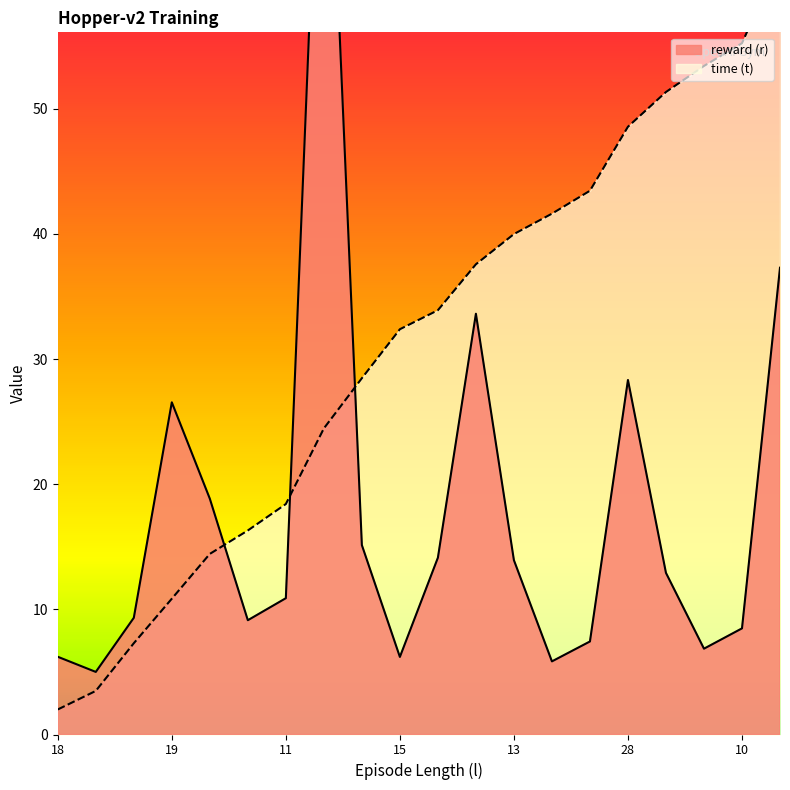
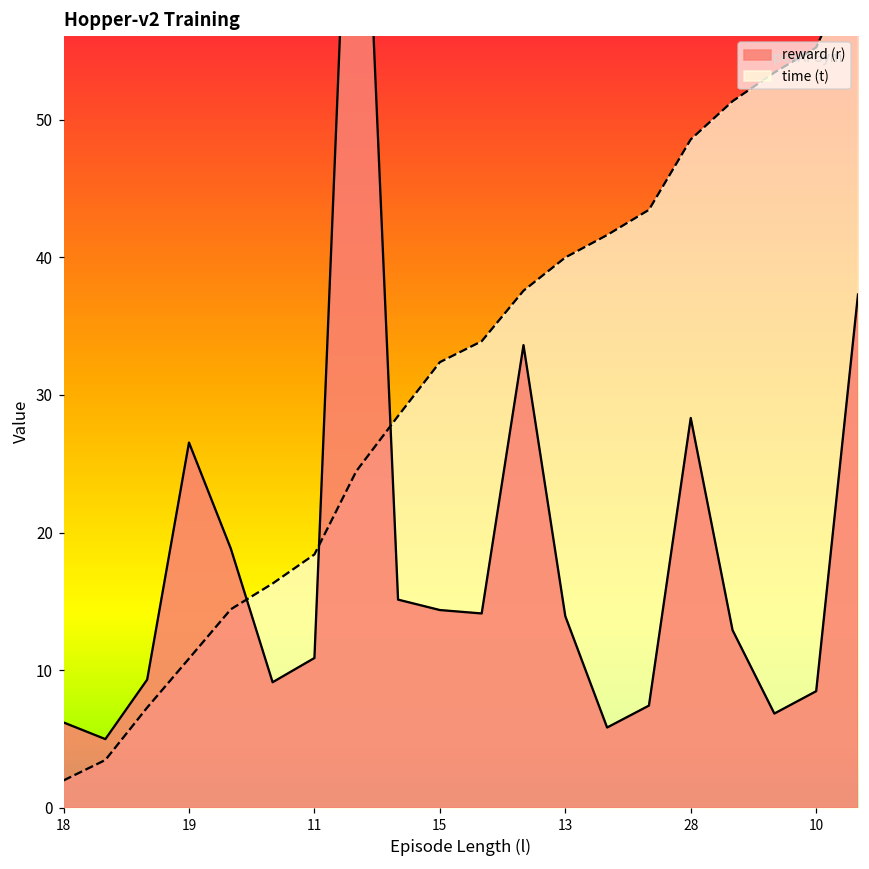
reward (r), 15: 6.2 -> 14.4
